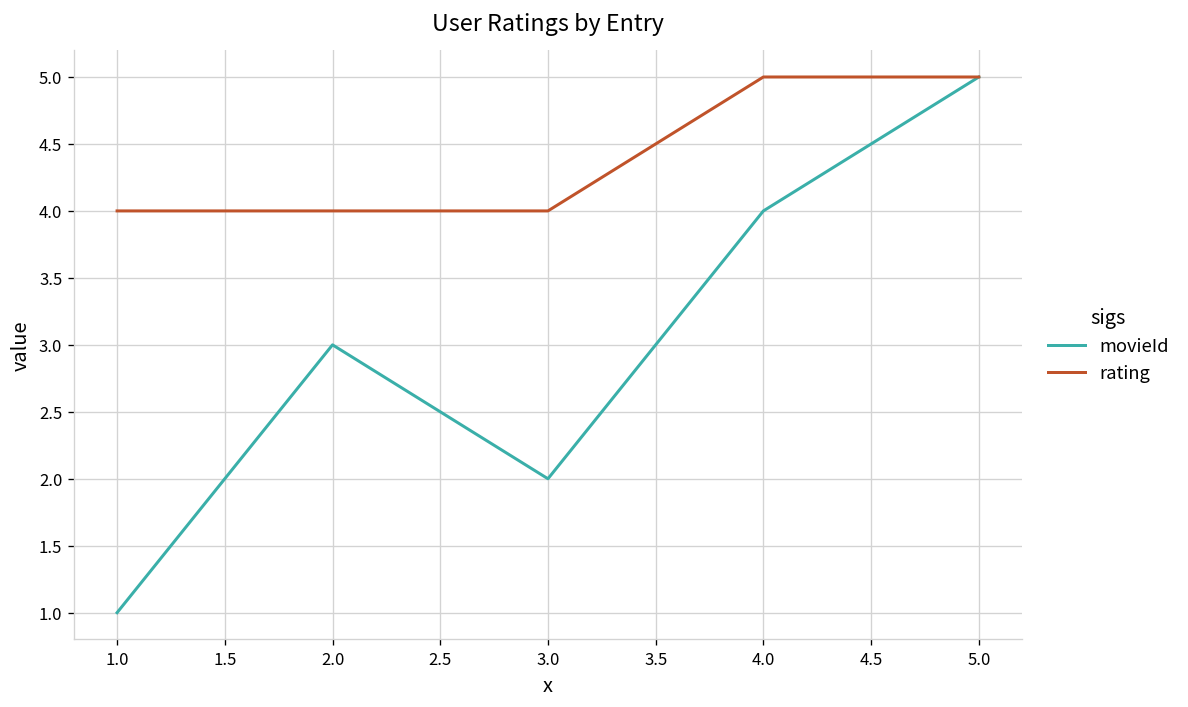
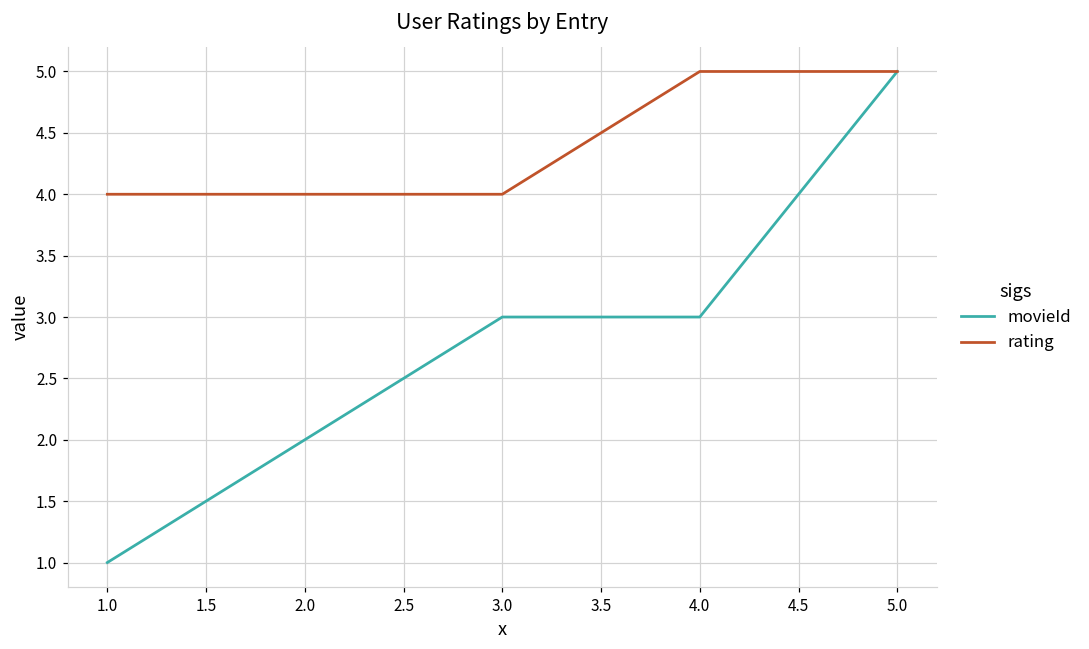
movieId, 2.0: 3 -> 2
movieId, 3.0: 2 -> 3
movieId, 4.0: 4 -> 3
